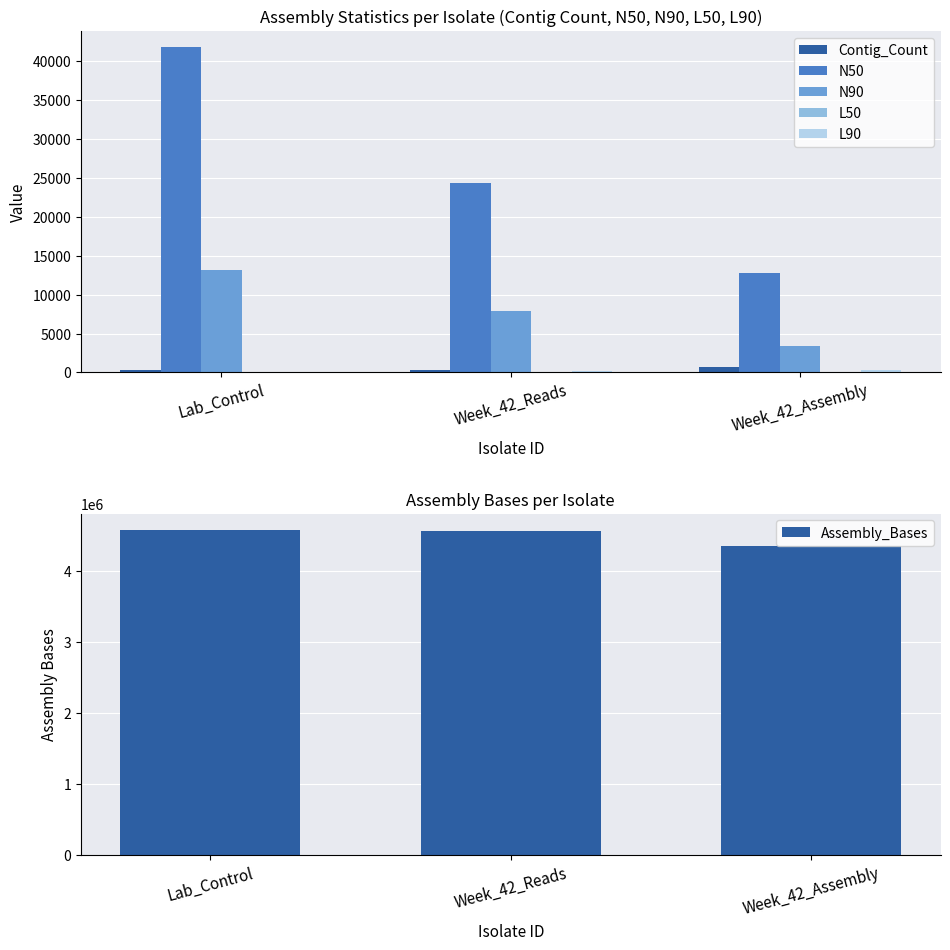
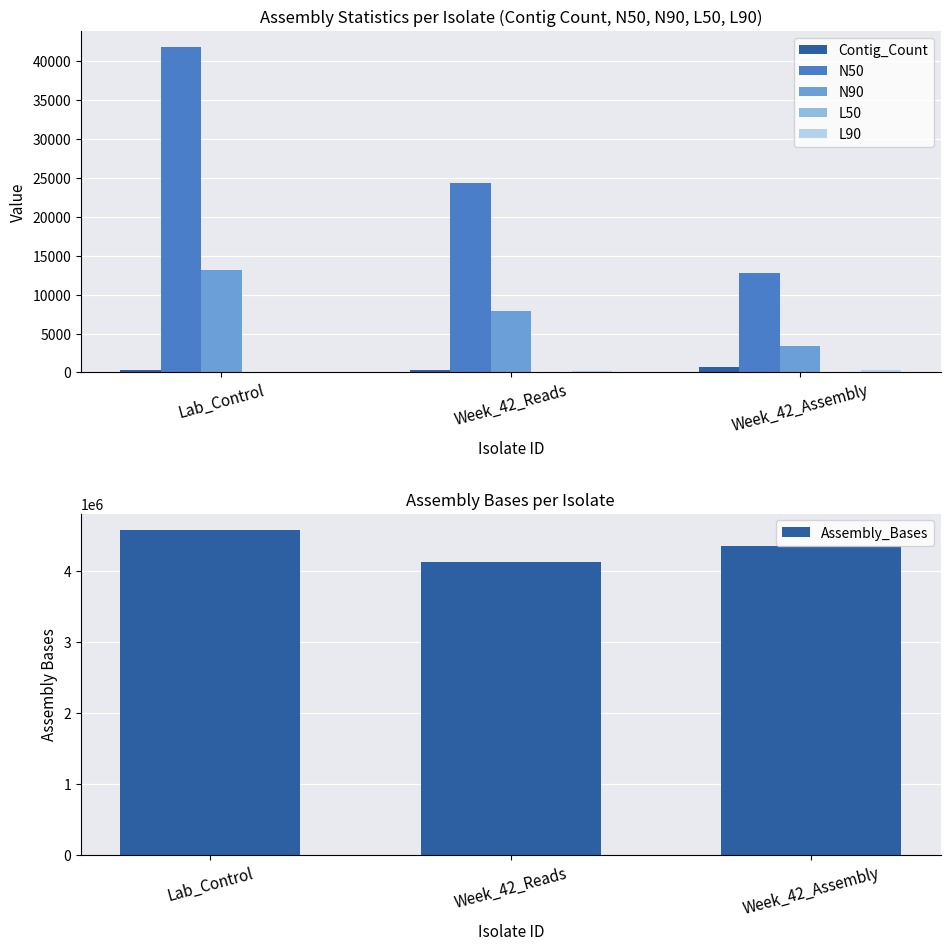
Assembly Bases per Isolate, Week_42_Reads: 4600000 -> 4100000
